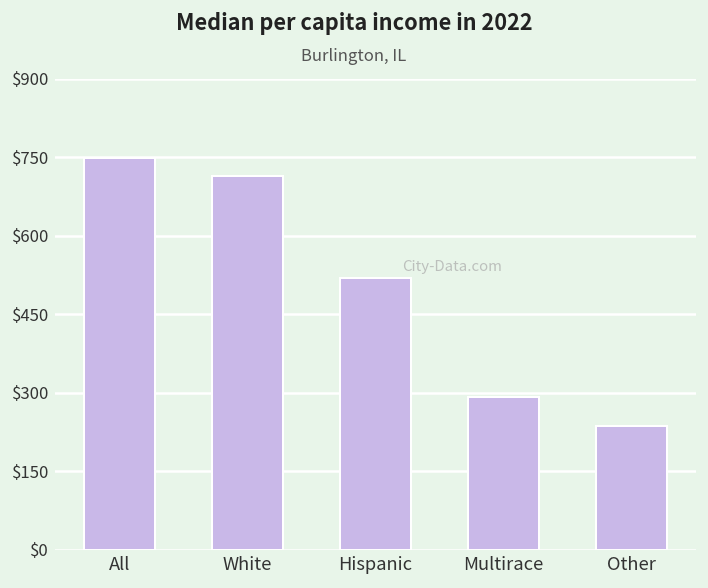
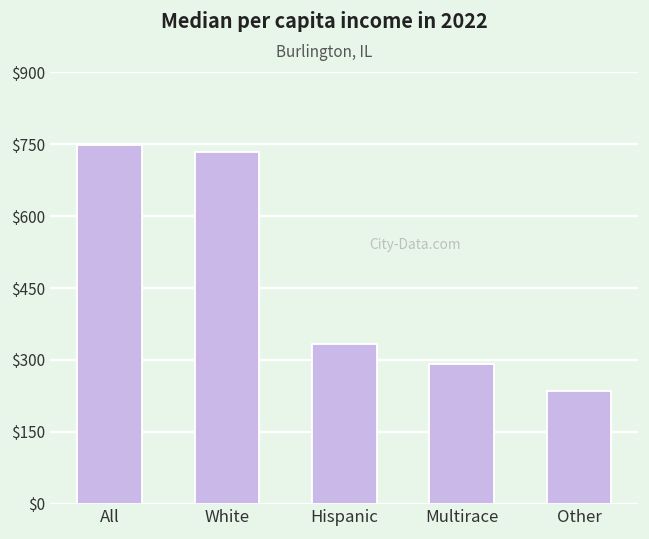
White: $710 -> $730
Hispanic: $520 -> $330
